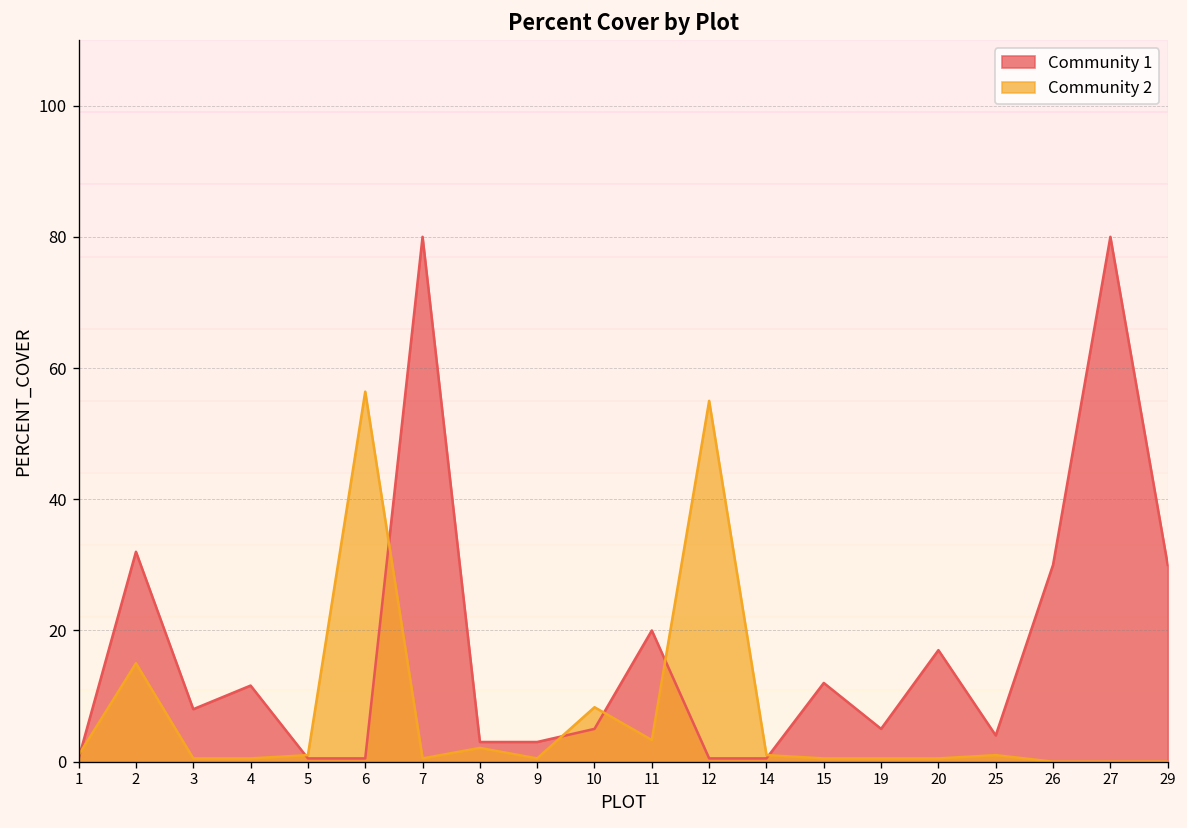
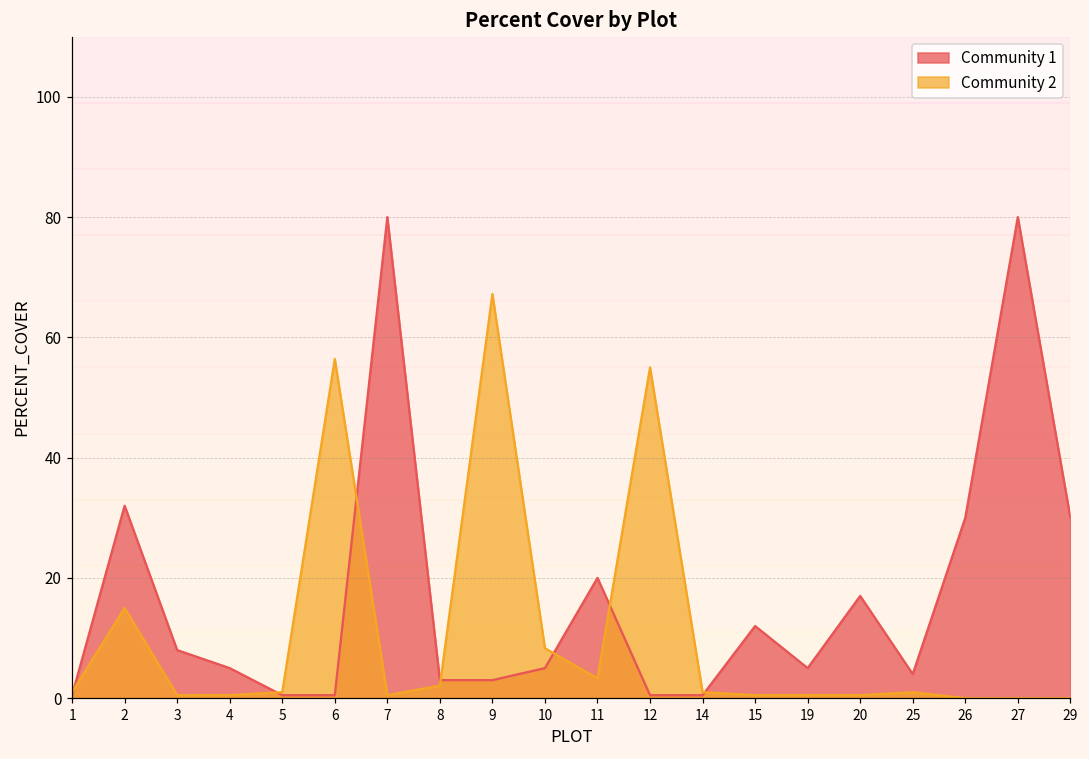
Community 1, 4: 12 -> 5
Community 2, 9: 1 -> 67
